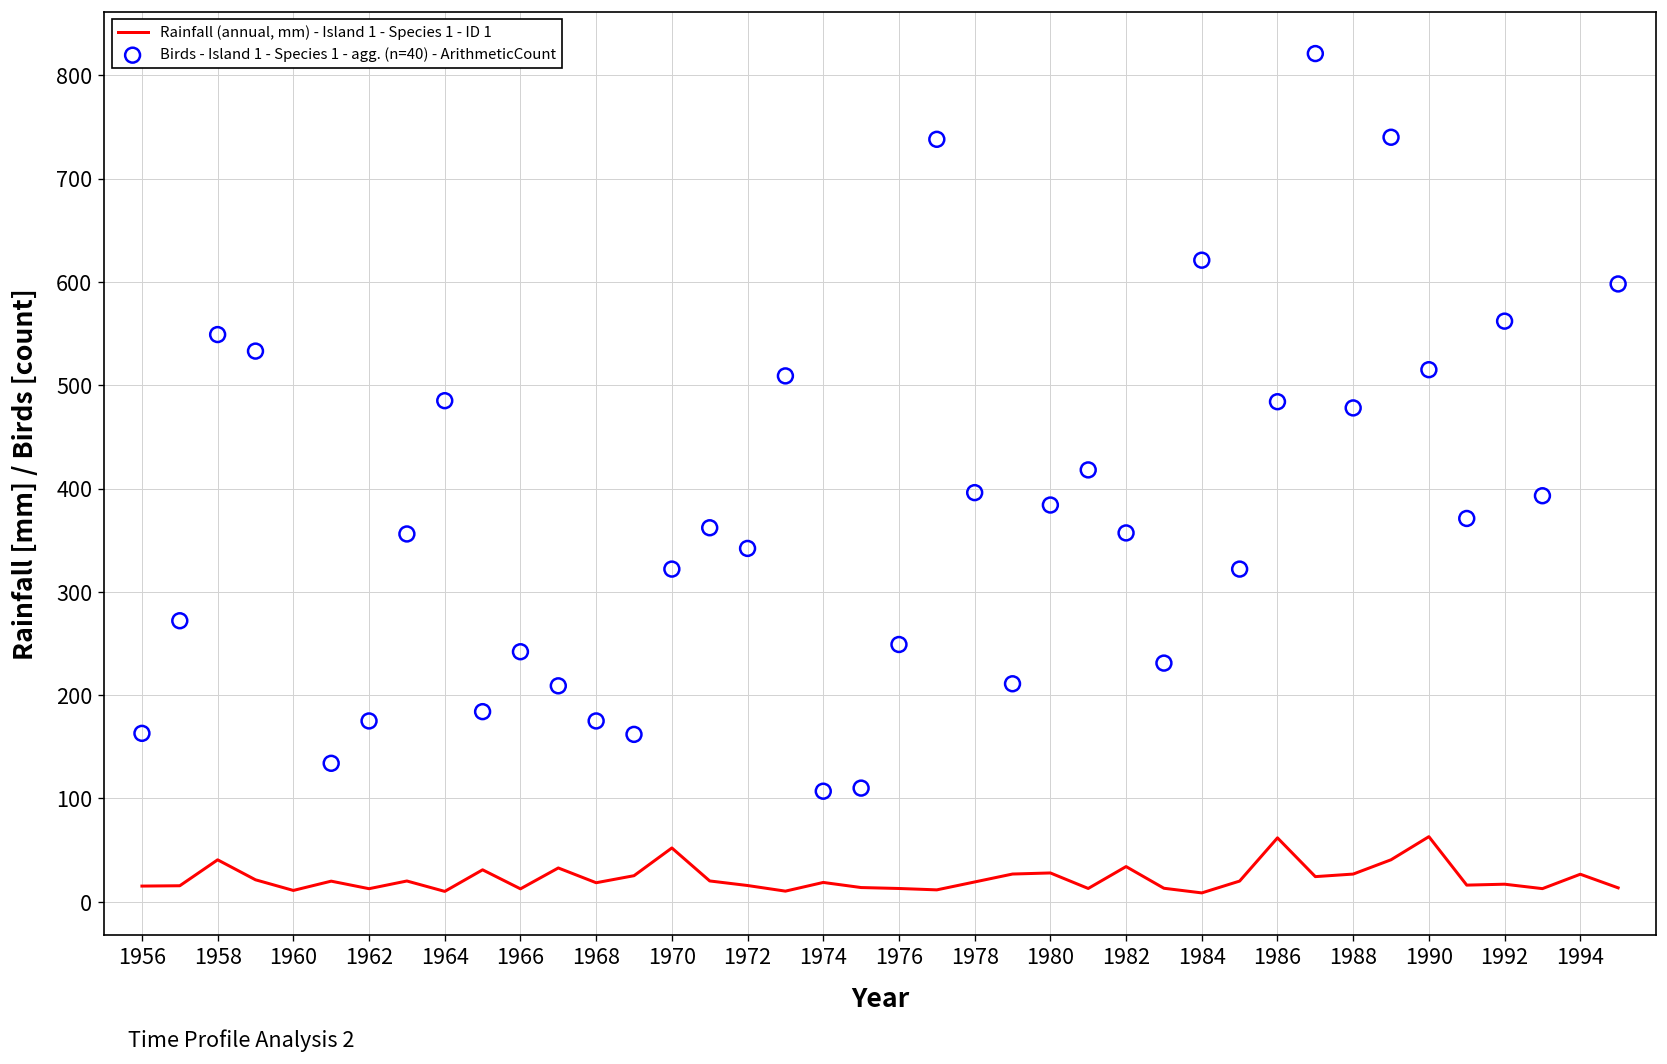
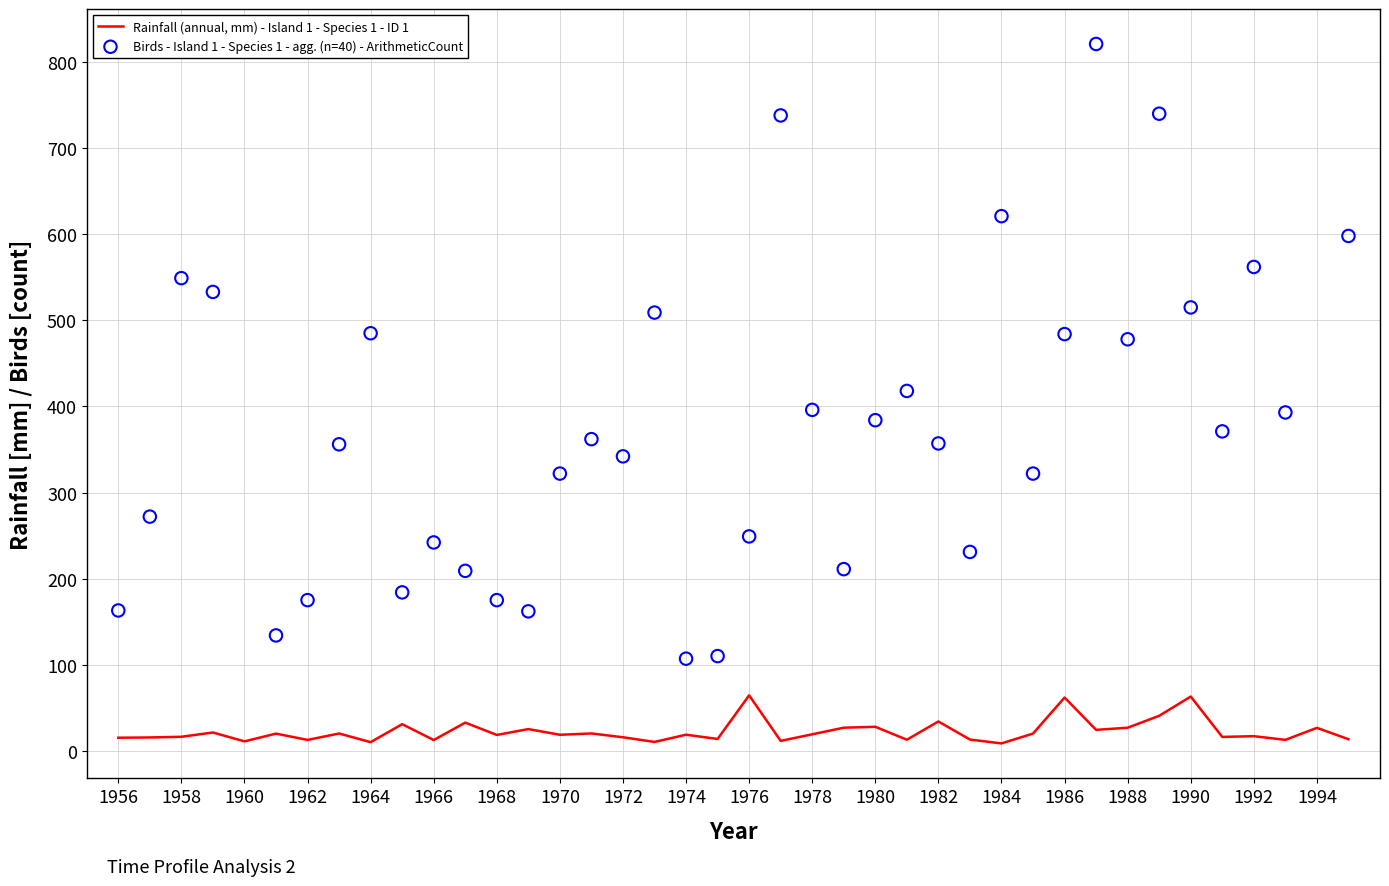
Rainfall (annual, mm) - Island 1 - Species 1 - ID 1, 1958: 40 -> 20
Rainfall (annual, mm) - Island 1 - Species 1 - ID 1, 1970: 50 -> 20
Rainfall (annual, mm) - Island 1 - Species 1 - ID 1, 1976: 10 -> 60
